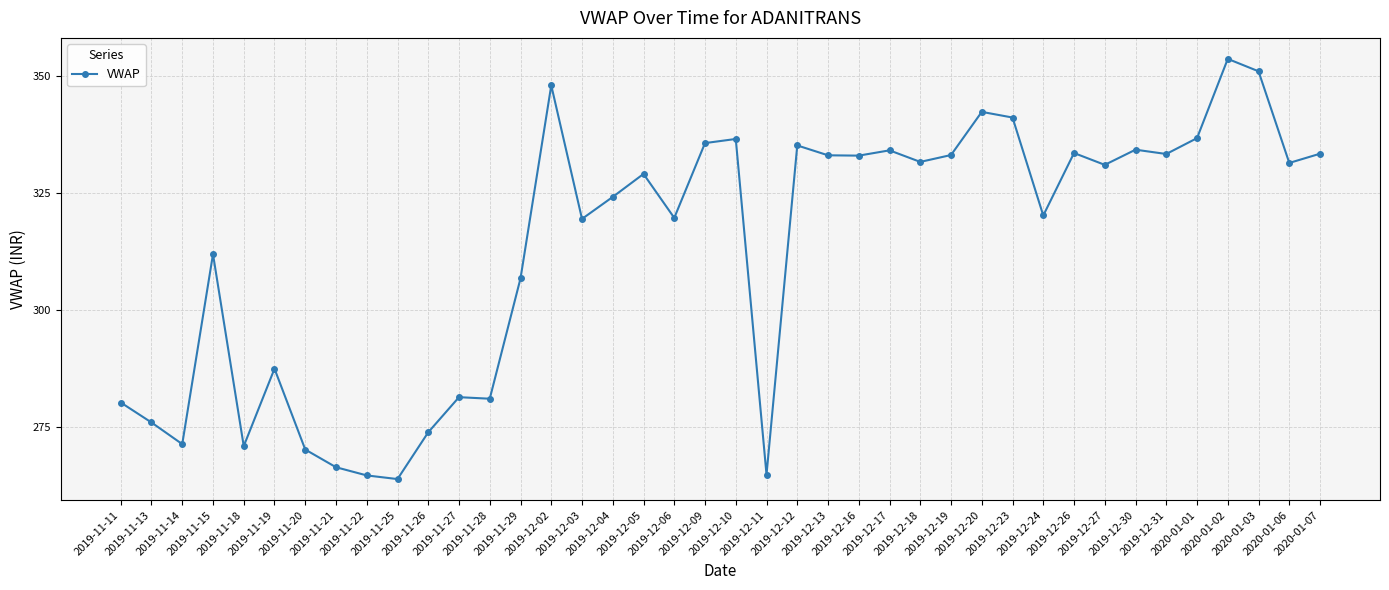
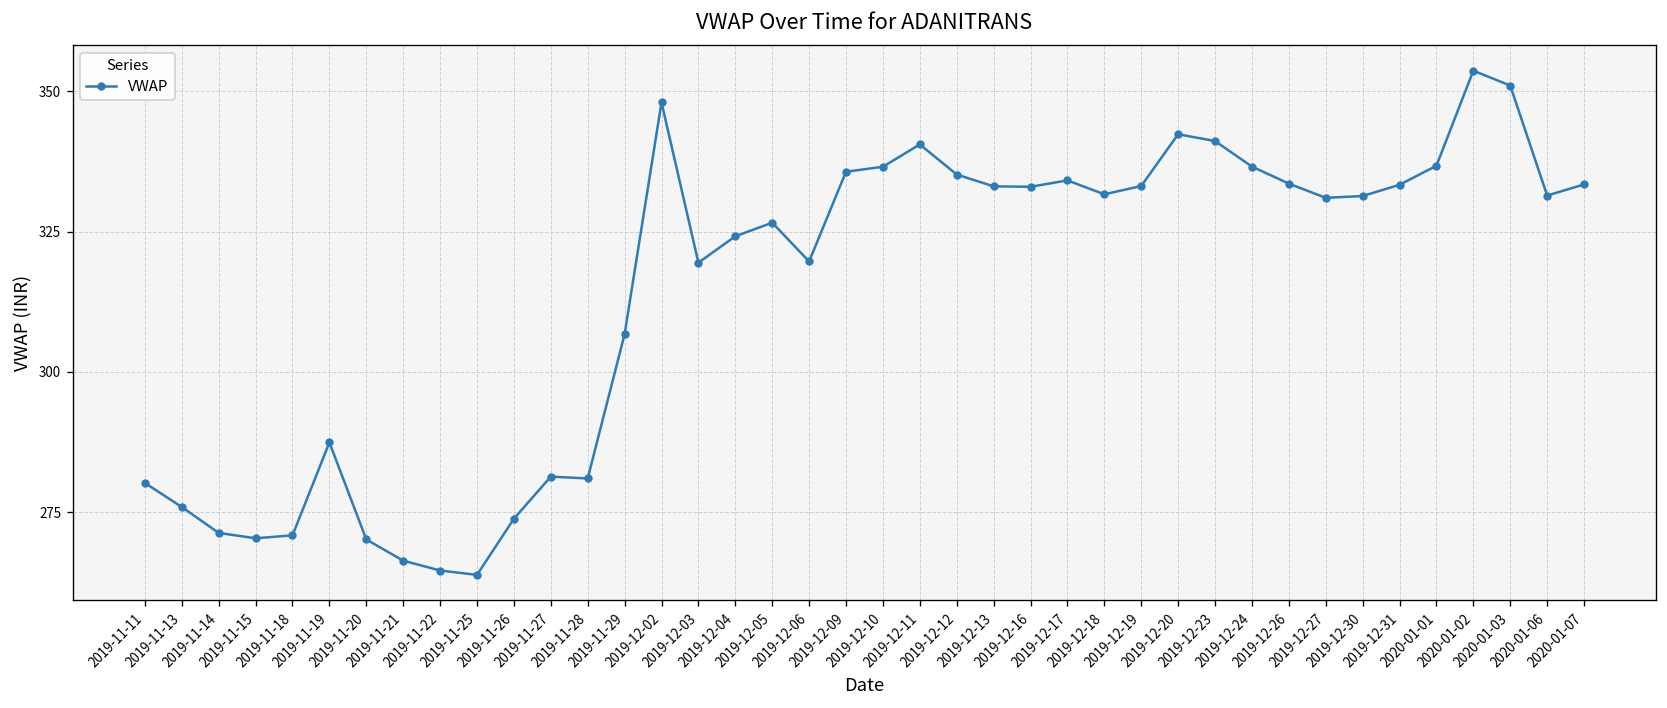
2019-11-15: 312 -> 270
2019-12-05: 329 -> 327
2019-12-11: 265 -> 341
2019-12-24: 320 -> 337
2019-12-30: 334 -> 331
